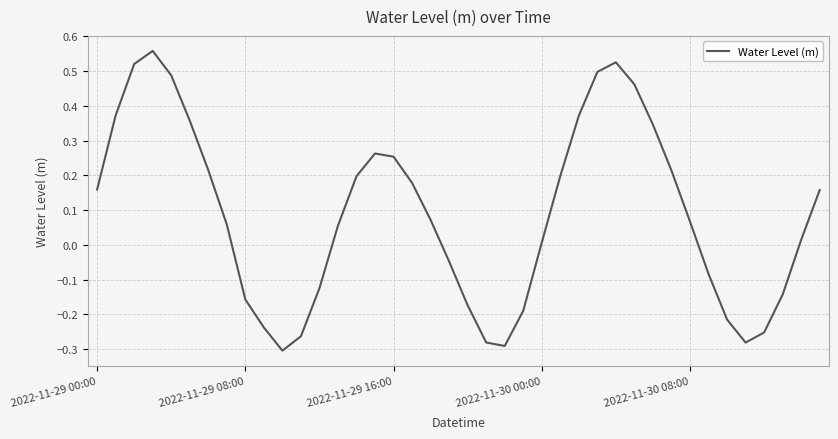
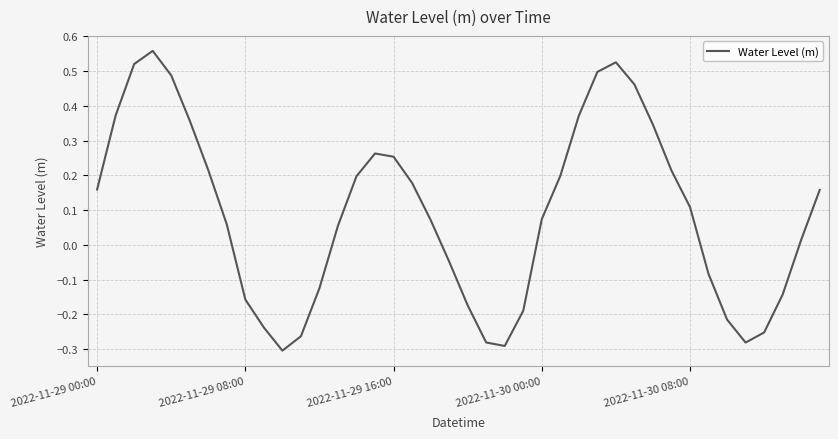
2022-11-30 00:00: 0.01 -> 0.07
2022-11-30 08:00: 0.07 -> 0.11
